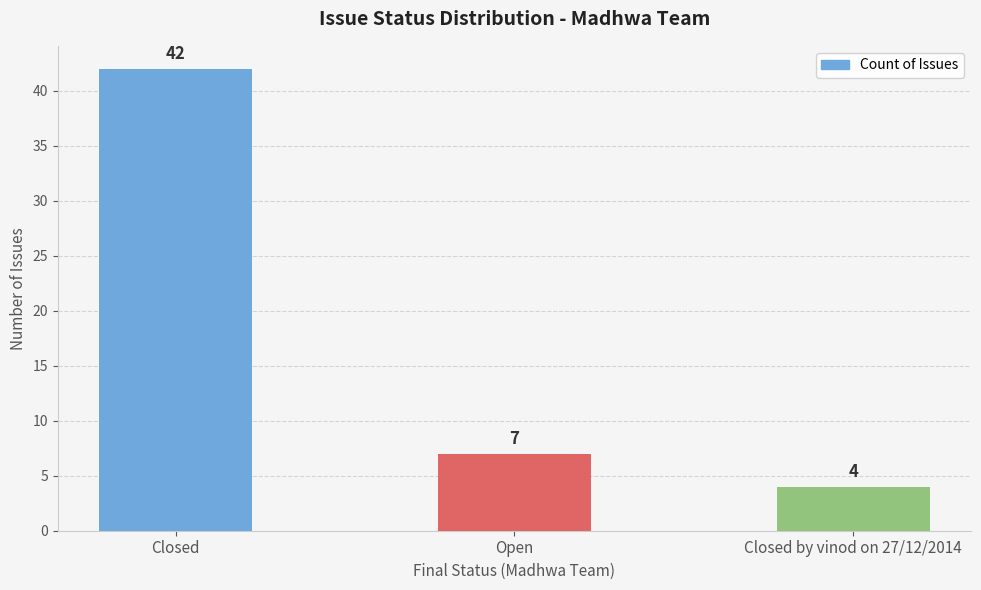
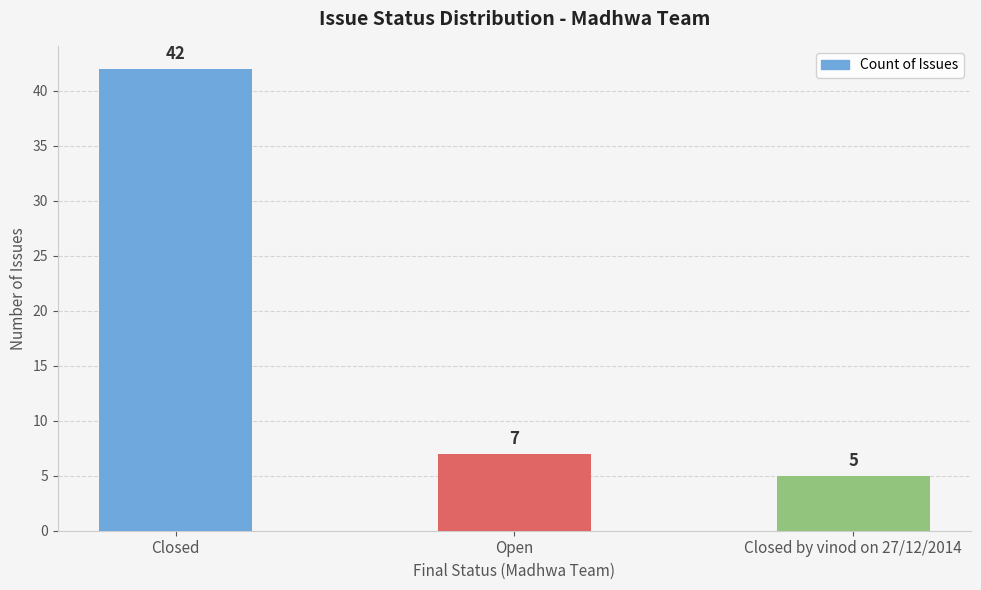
Closed by vinod on 27/12/2014: 4 -> 5
